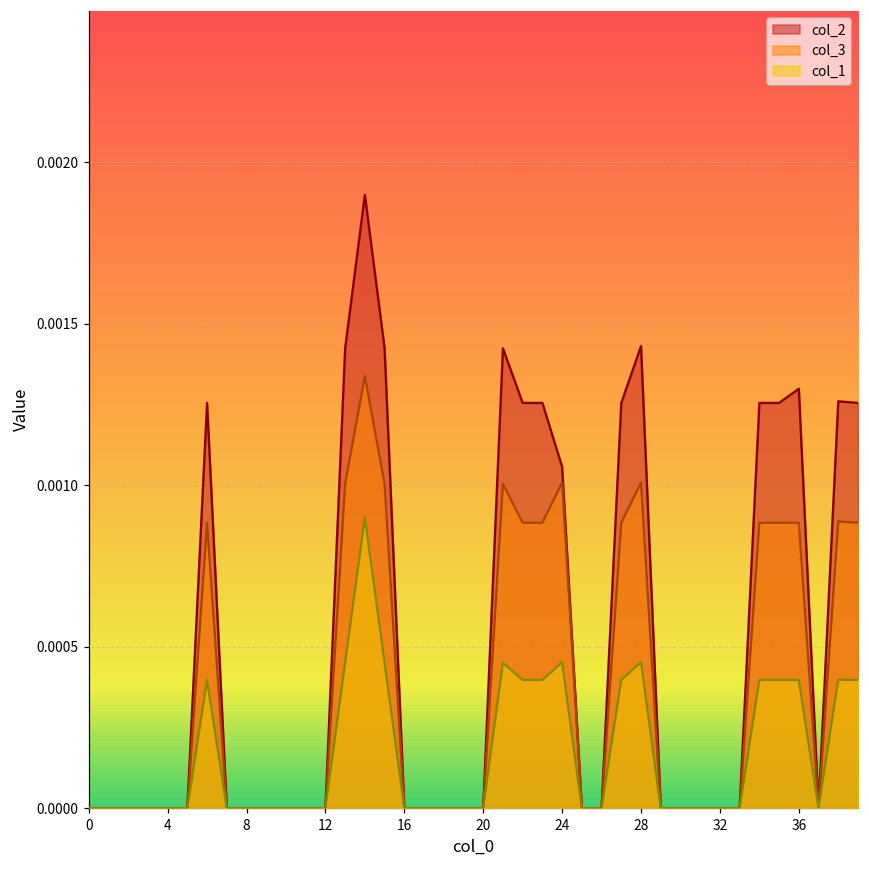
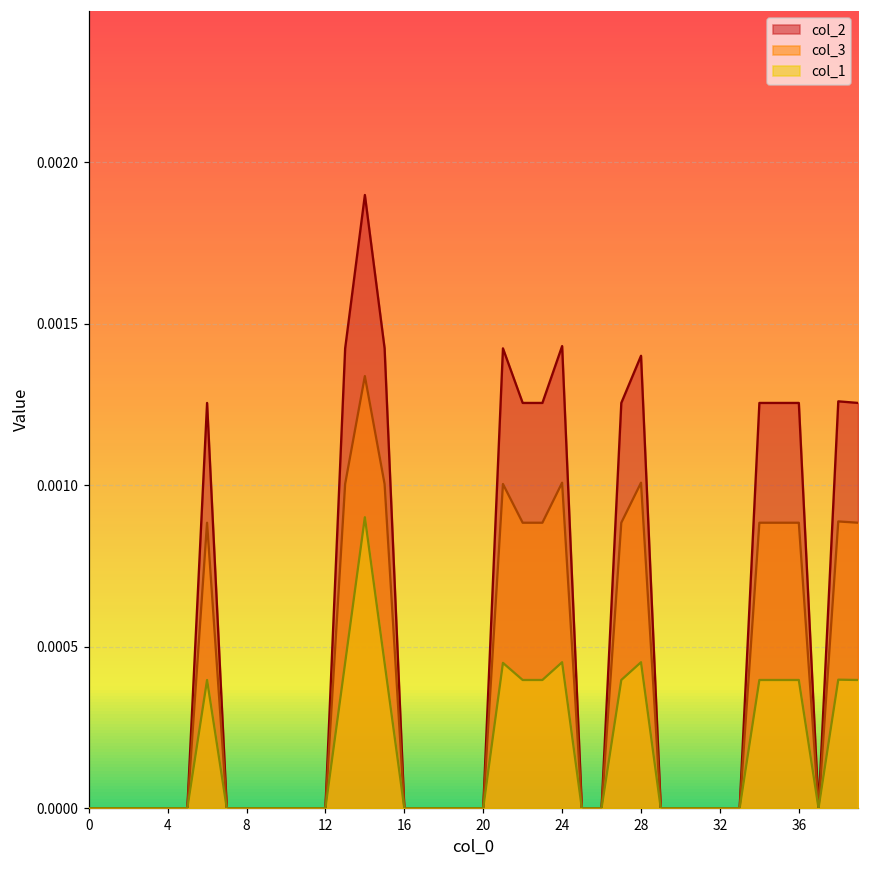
col_2, 24: 0.00106 -> 0.00143
col_2, 28: 0.00143 -> 0.00140
col_2, 36: 0.00130 -> 0.00126
